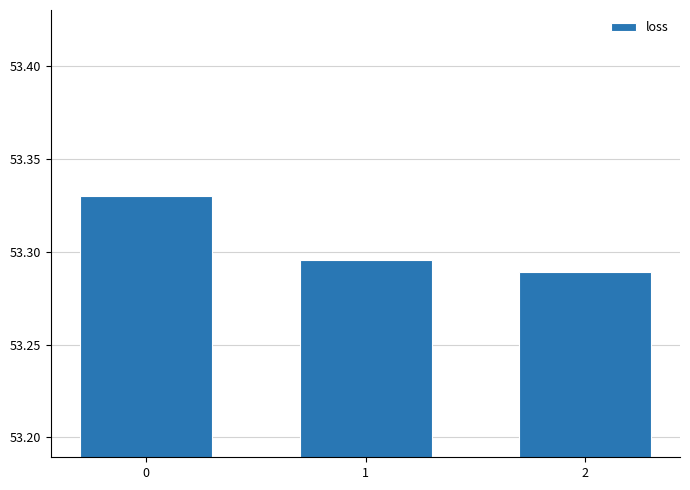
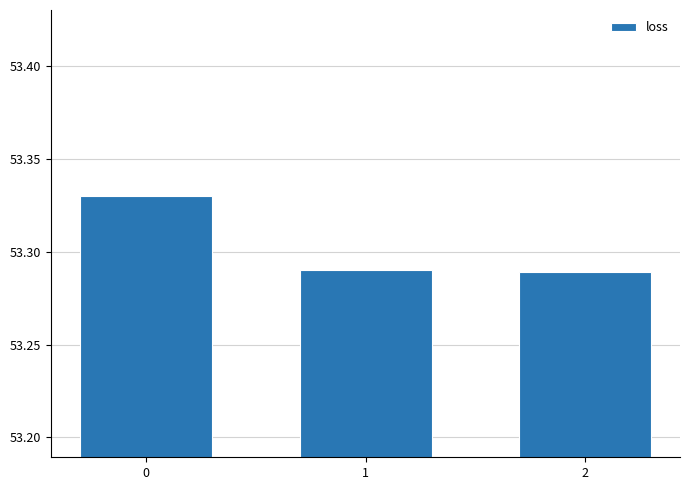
1: 53.296 -> 53.290
